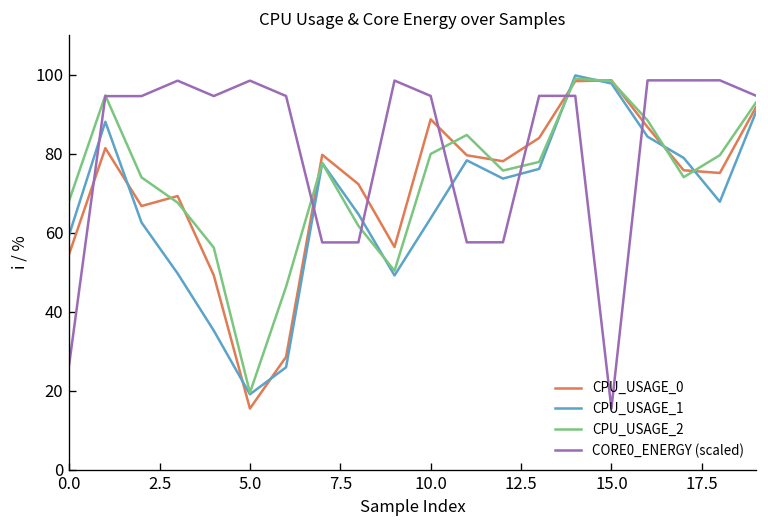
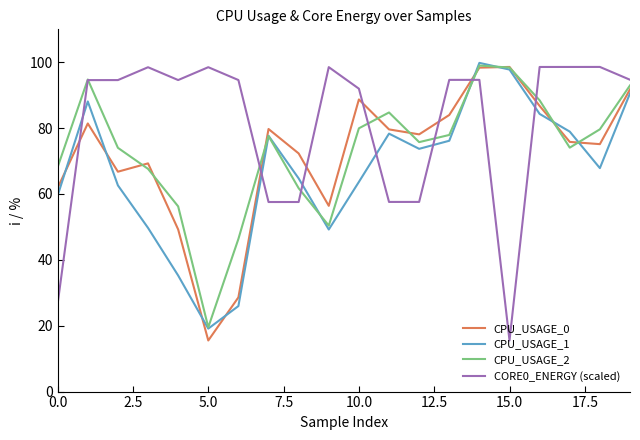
CPU_USAGE_0, 0.0: 55 -> 62
CORE0_ENERGY (scaled), 10.0: 95 -> 92
